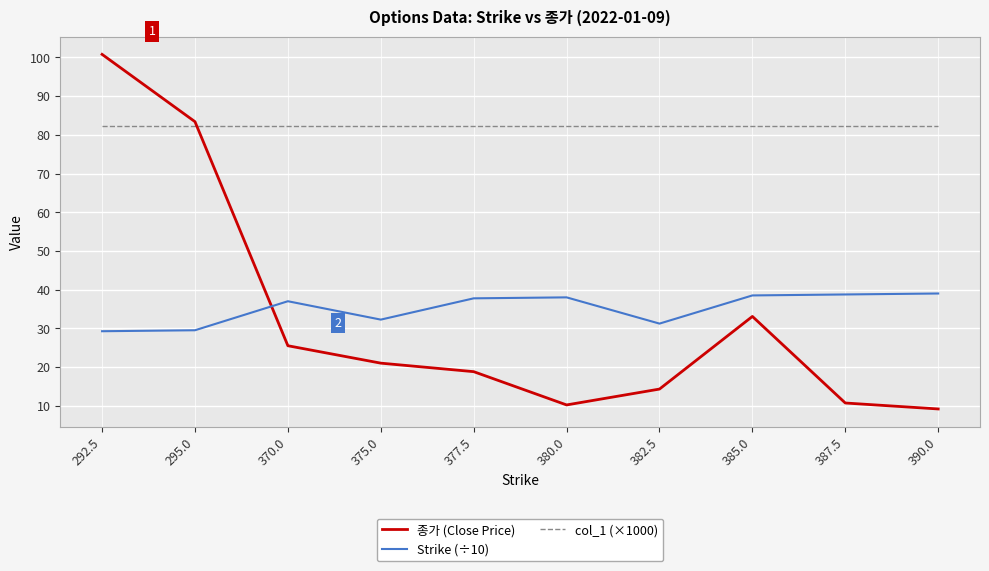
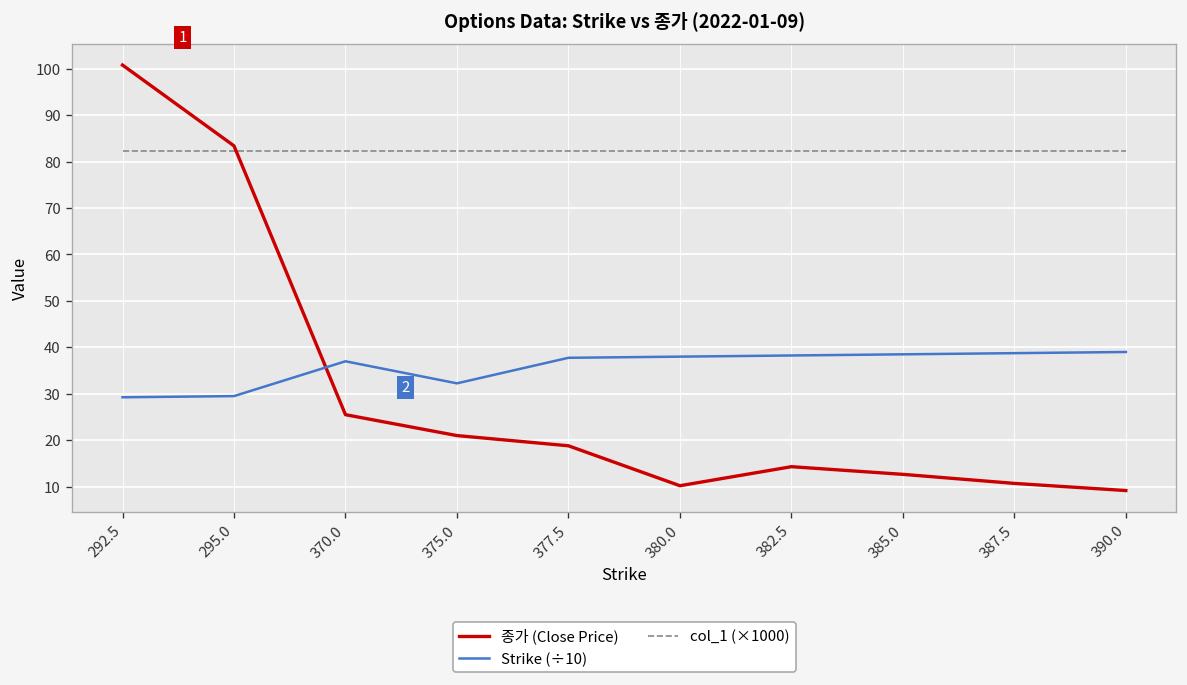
Strike (÷10), 382.5: 31 -> 38
종가 (Close Price), 385.0: 33 -> 13
